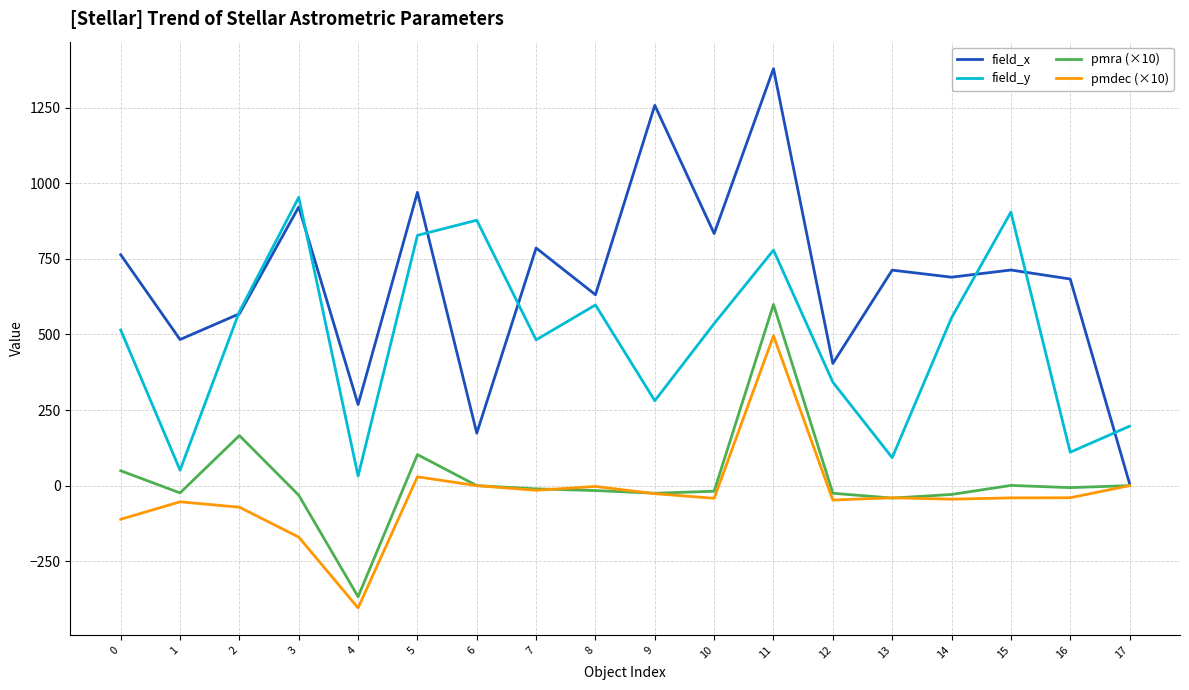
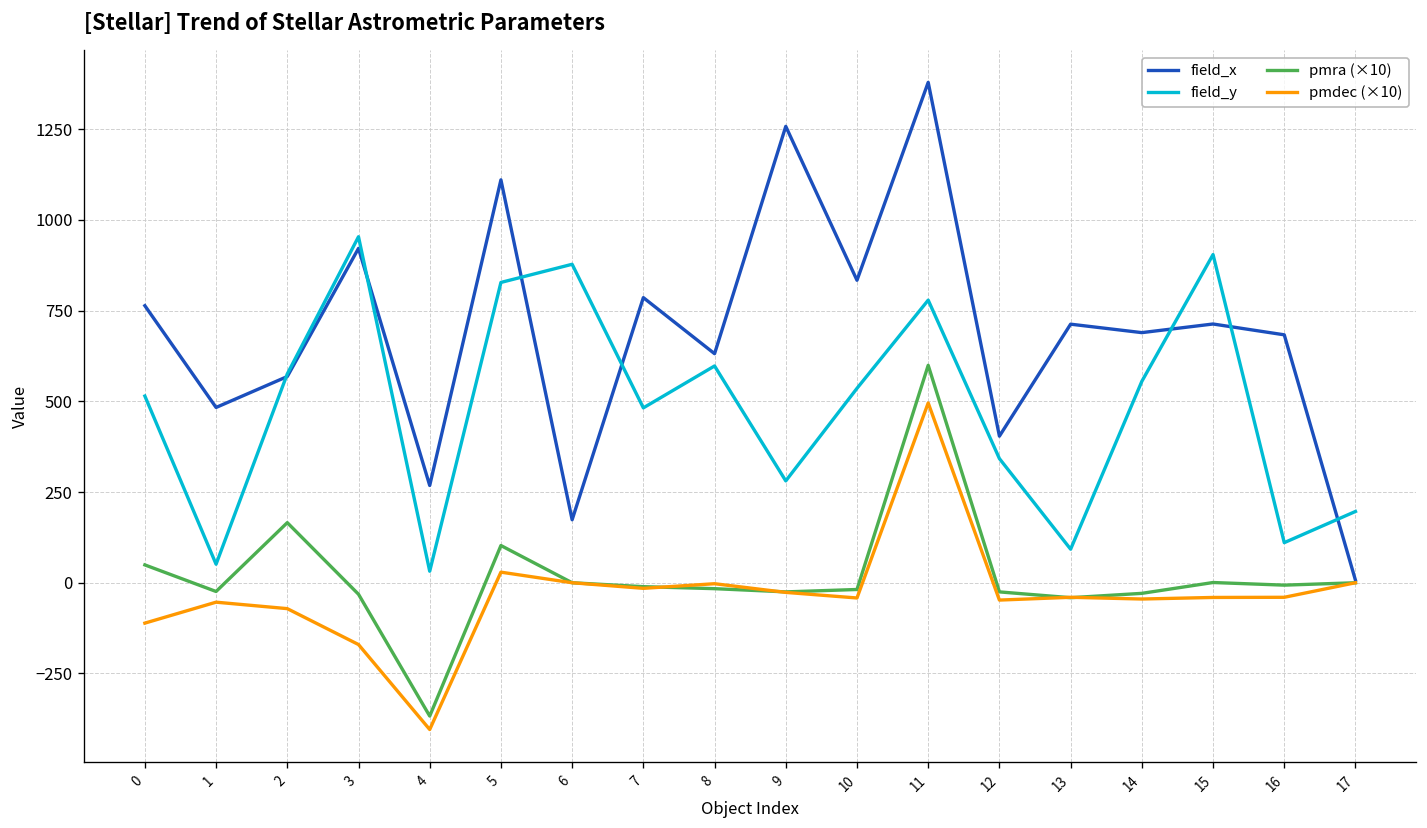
field_x, 5: 970 -> 1110
